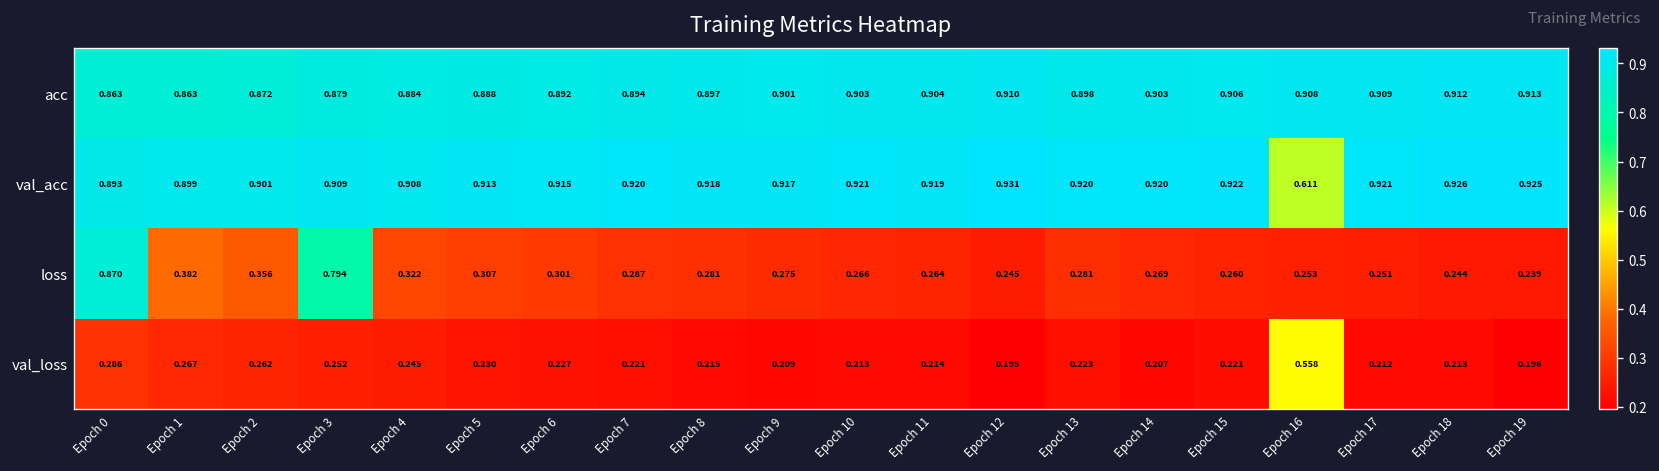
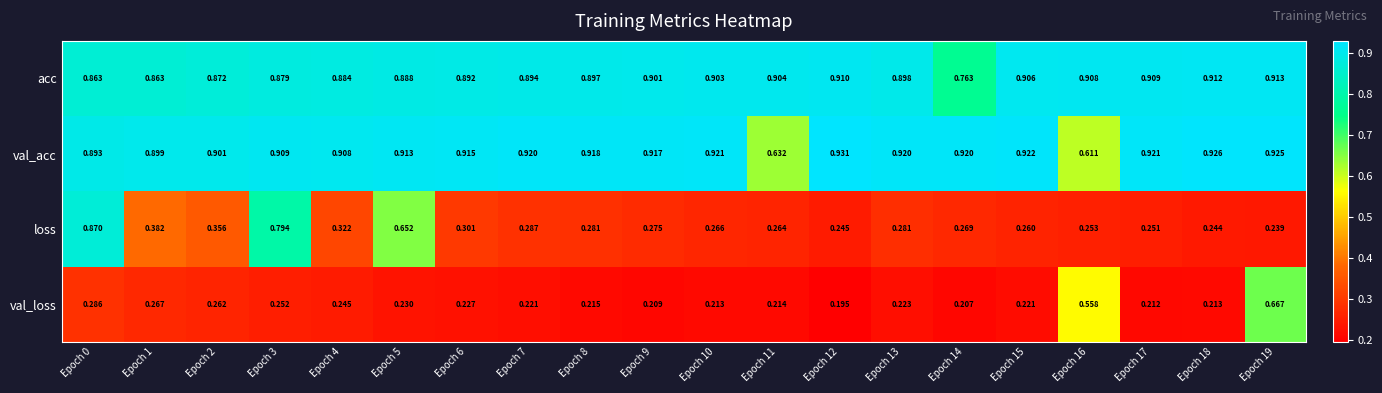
acc, Epoch 14: 0.903 -> 0.763
val_acc, Epoch 11: 0.919 -> 0.632
loss, Epoch 5: 0.307 -> 0.652
val_loss, Epoch 19: 0.196 -> 0.667
